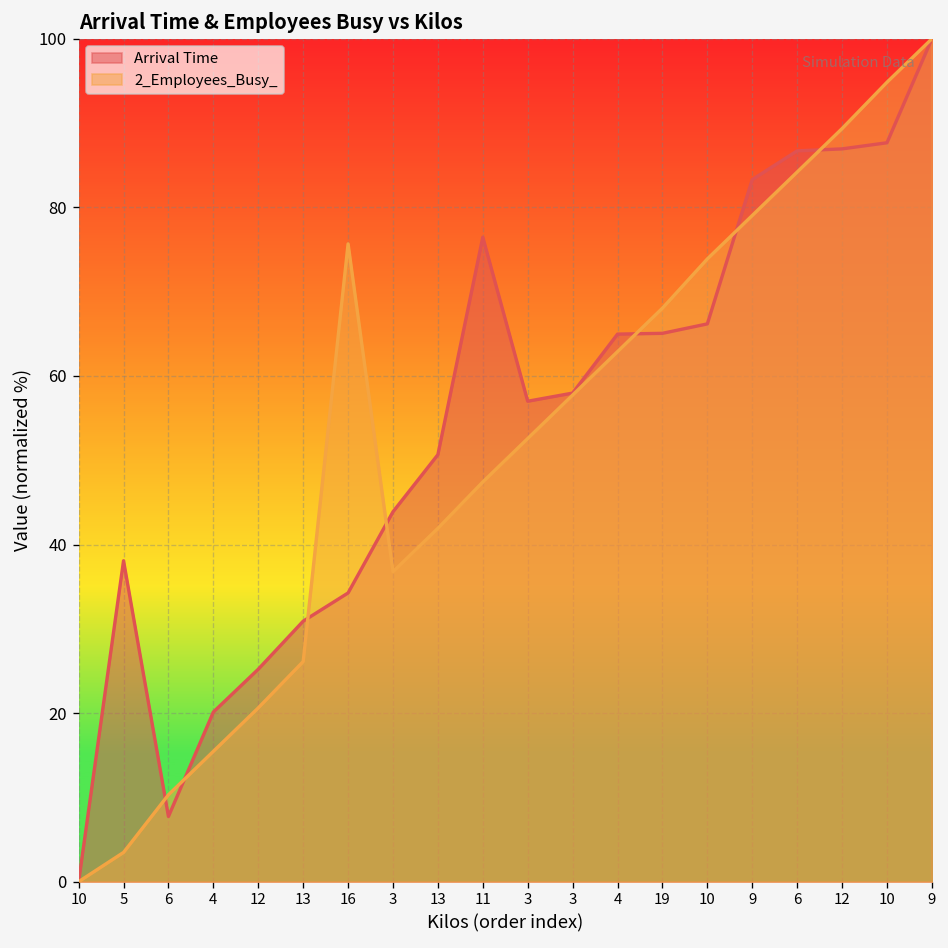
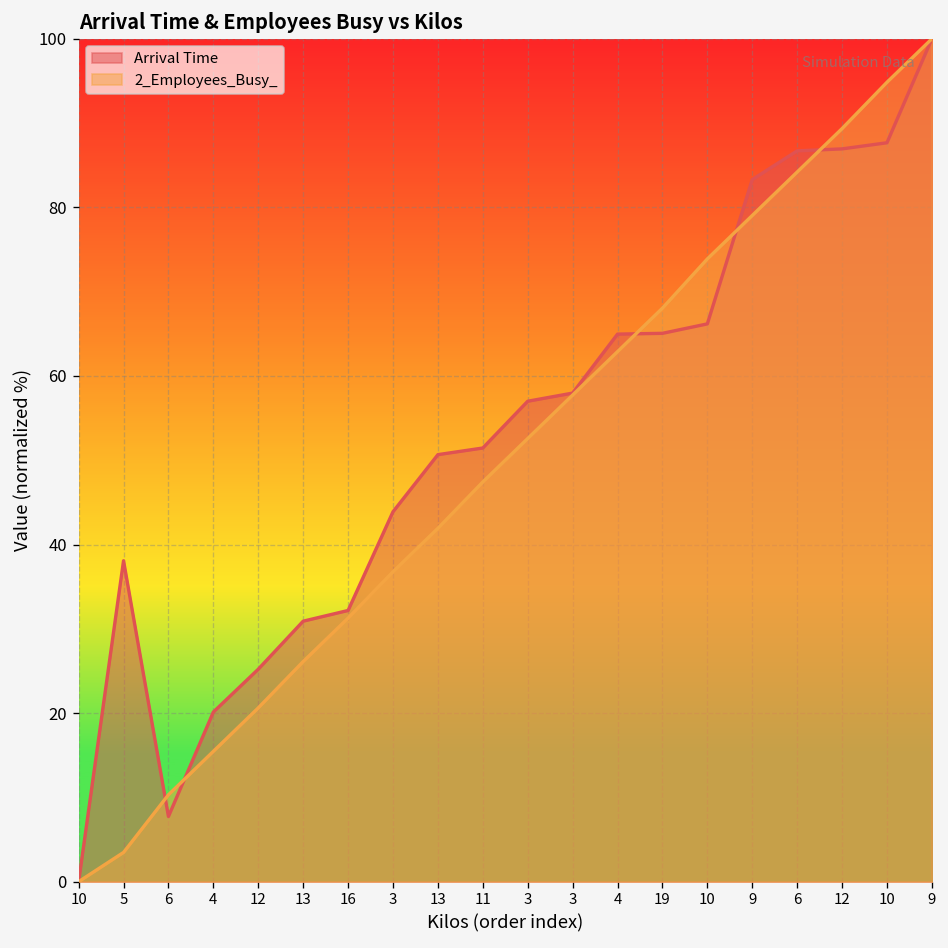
Arrival Time, 16: 34 -> 32
2_Employees_Busy_, 16: 76 -> 31
Arrival Time, 11: 76 -> 51
